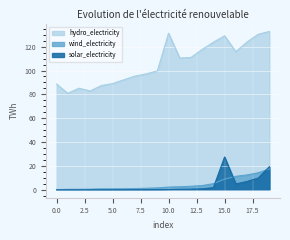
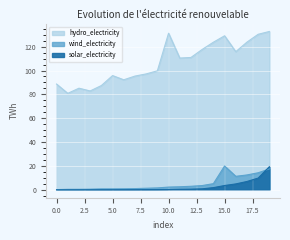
hydro_electricity, 5.0: 89 -> 96
wind_electricity, 15.0: 9 -> 20
solar_electricity, 15.0: 28 -> 4
